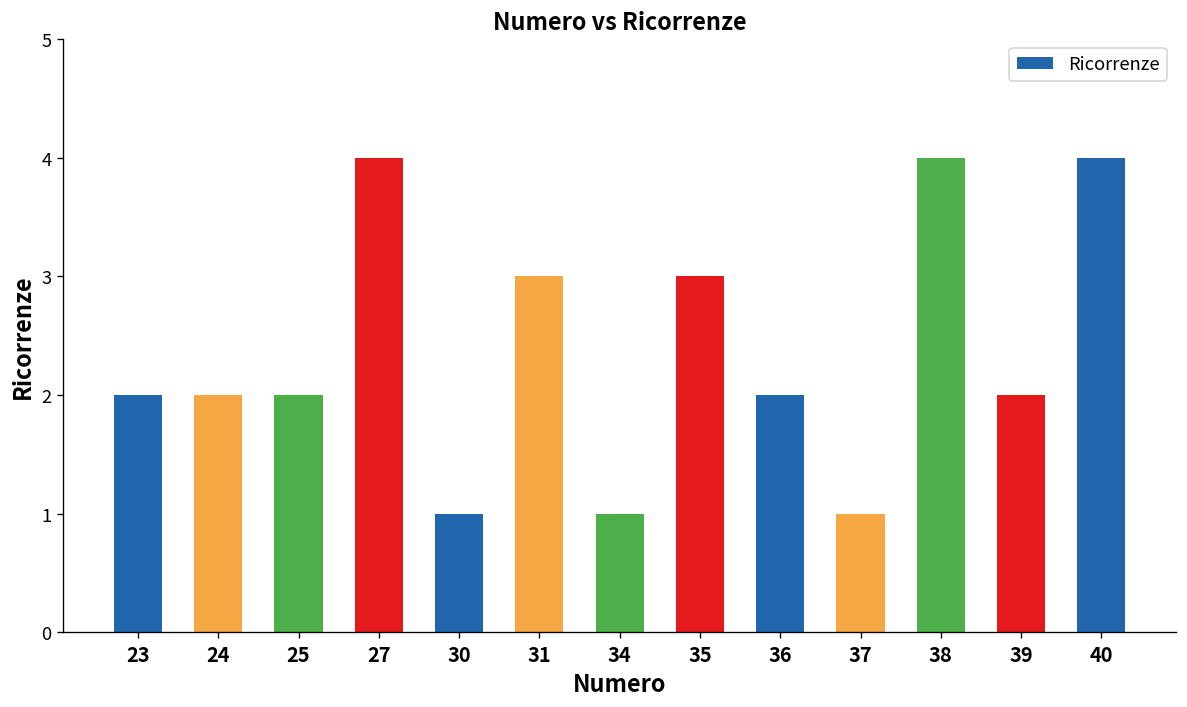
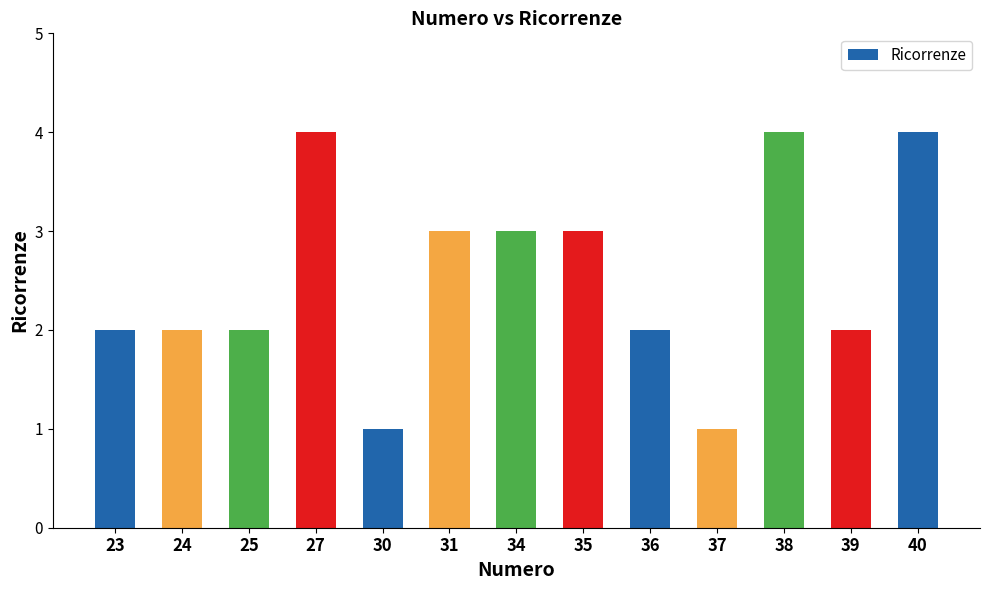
34: 1 -> 3
